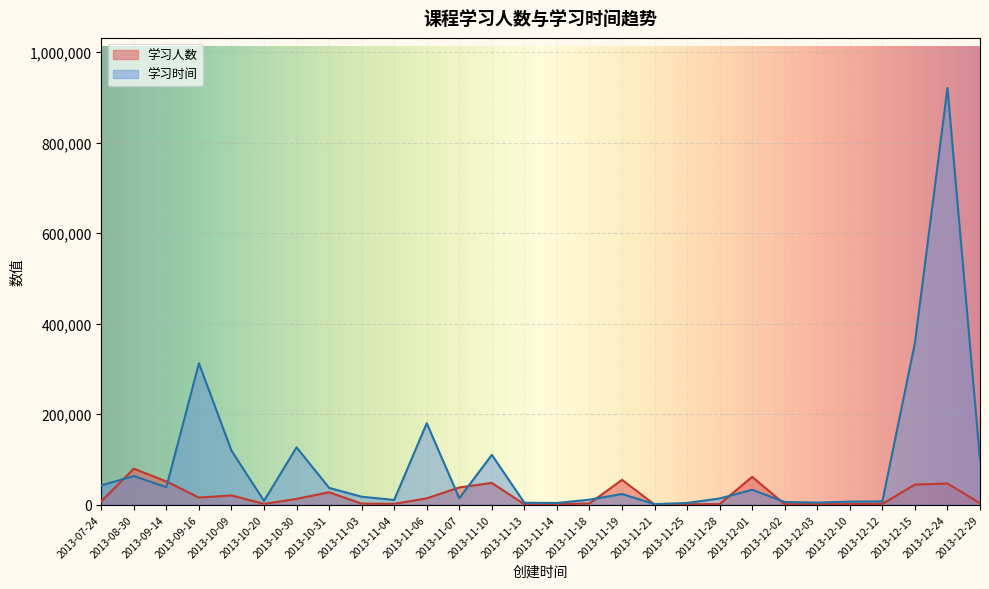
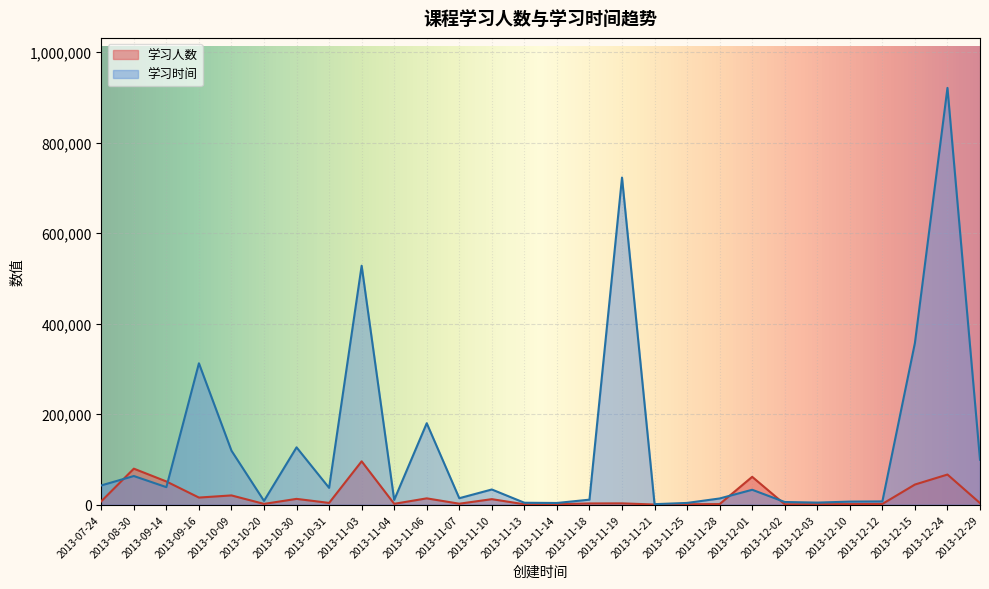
学习人数, 2013-10-31: 30,000 -> 0
学习人数, 2013-11-03: 0 -> 100,000
学习时间, 2013-11-03: 20,000 -> 530,000
学习人数, 2013-11-07: 40,000 -> 0
学习人数, 2013-11-10: 50,000 -> 10,000
学习时间, 2013-11-10: 110,000 -> 30,000
学习人数, 2013-11-19: 50,000 -> 0
学习时间, 2013-11-19: 20,000 -> 720,000
学习人数, 2013-12-24: 50,000 -> 70,000
